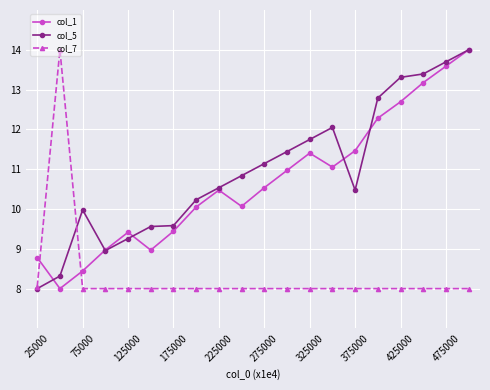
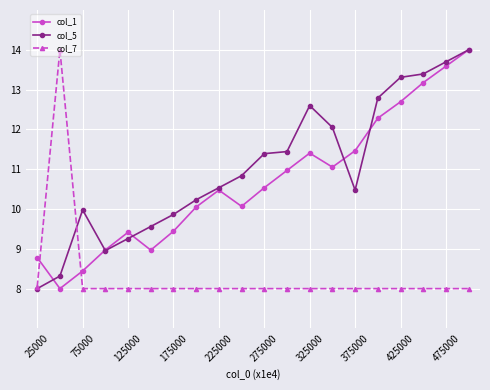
col_5, 175000: 9.6 -> 9.9
col_5, 275000: 11.1 -> 11.4
col_5, 325000: 11.7 -> 12.6
